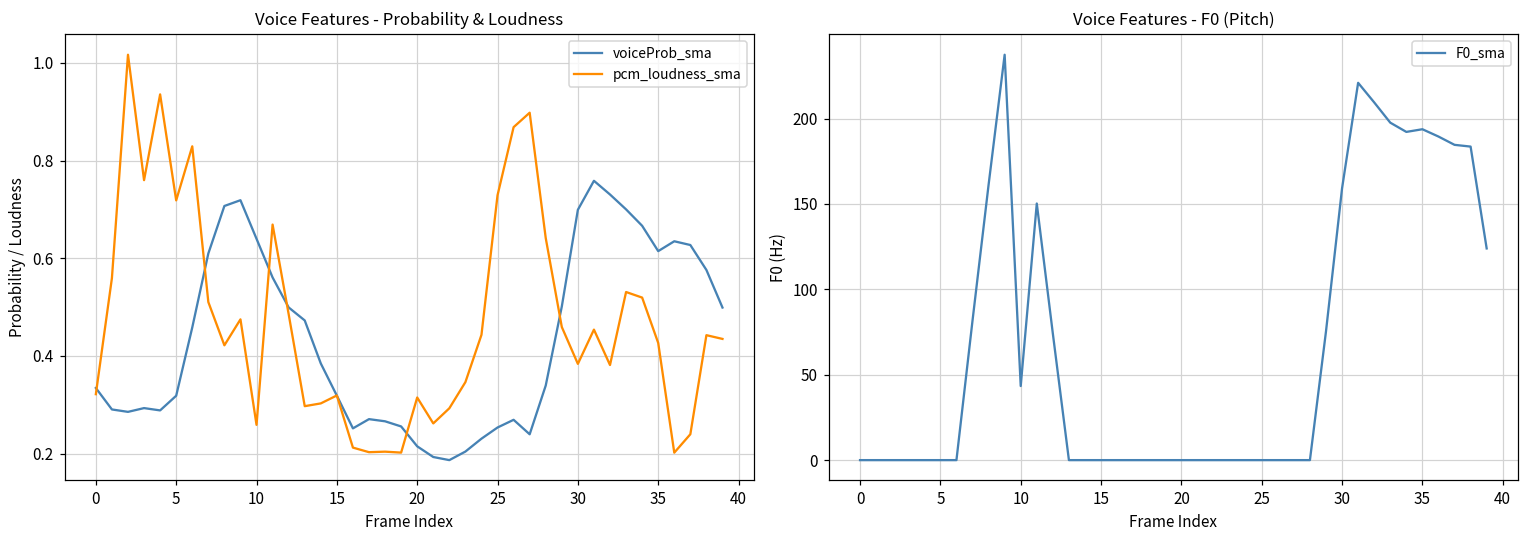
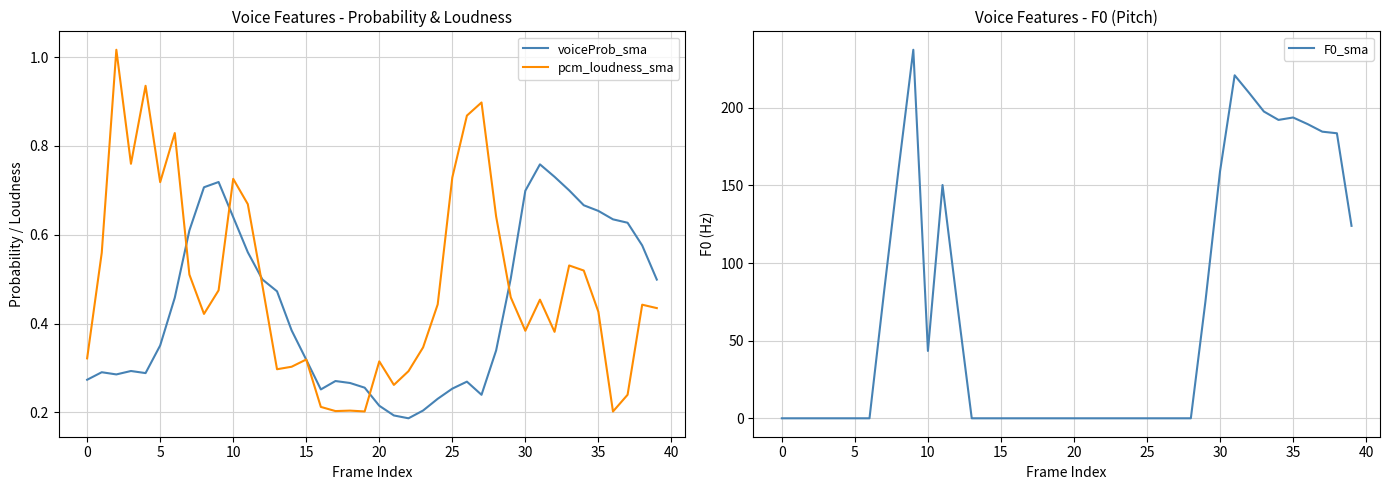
Voice Features - Probability & Loudness, voiceProb_sma, 0: 0.33 -> 0.27
Voice Features - Probability & Loudness, voiceProb_sma, 5: 0.32 -> 0.35
Voice Features - Probability & Loudness, pcm_loudness_sma, 10: 0.26 -> 0.73
Voice Features - Probability & Loudness, voiceProb_sma, 35: 0.61 -> 0.65
